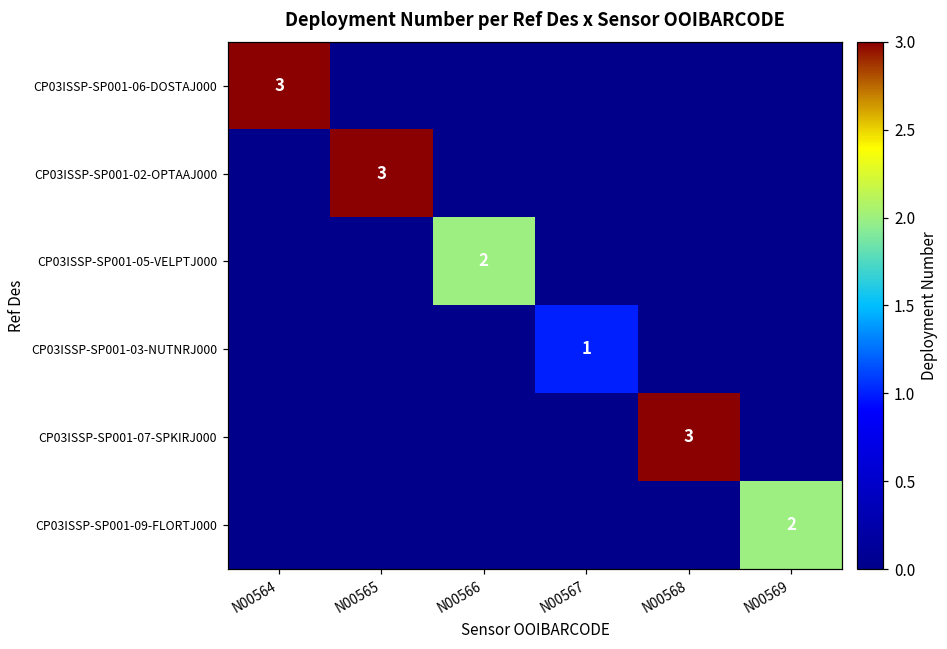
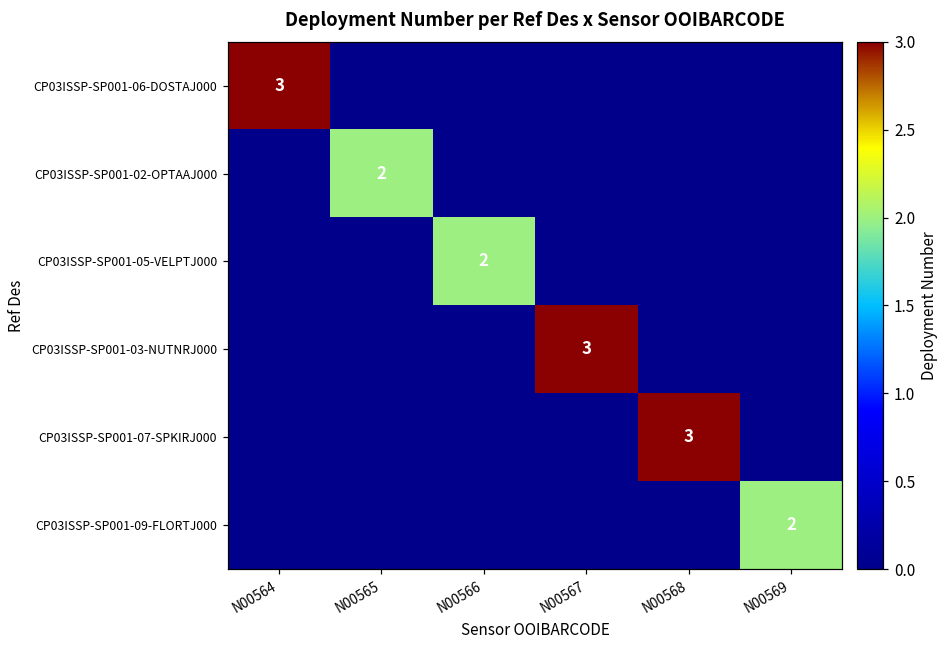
CP03ISSP-SP001-02-OPTAAJ000, N00565: 3 -> 2
CP03ISSP-SP001-03-NUTNRJ000, N00567: 1 -> 3
